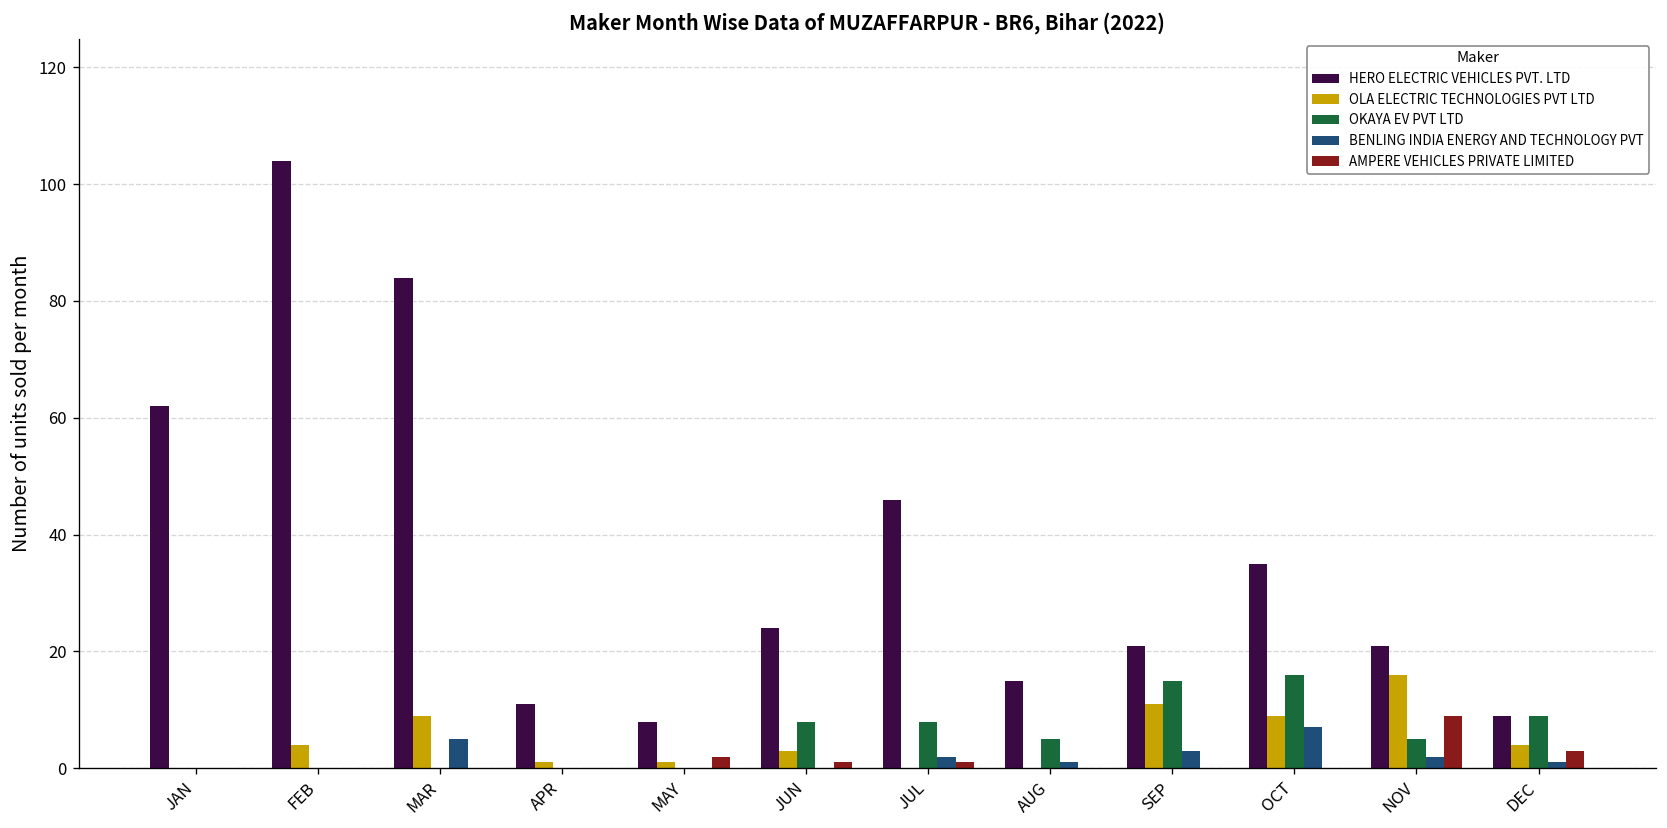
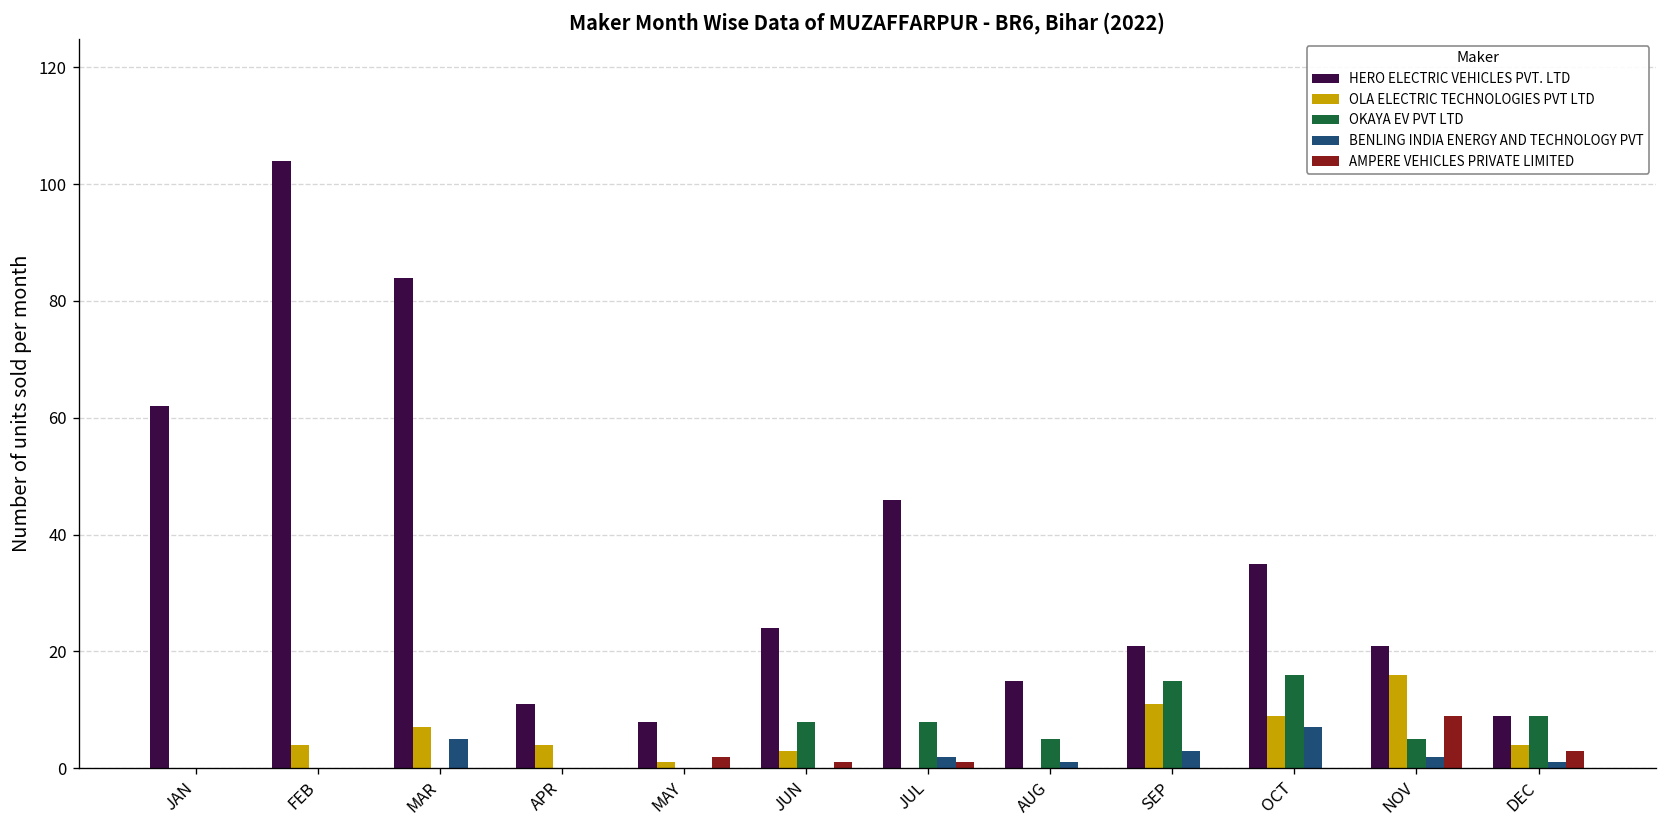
OLA ELECTRIC TECHNOLOGIES PVT LTD, MAR: 9 -> 7
OLA ELECTRIC TECHNOLOGIES PVT LTD, APR: 1 -> 4
